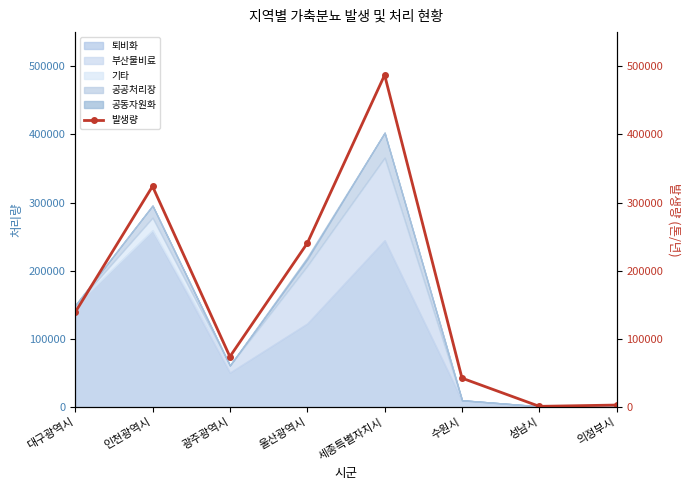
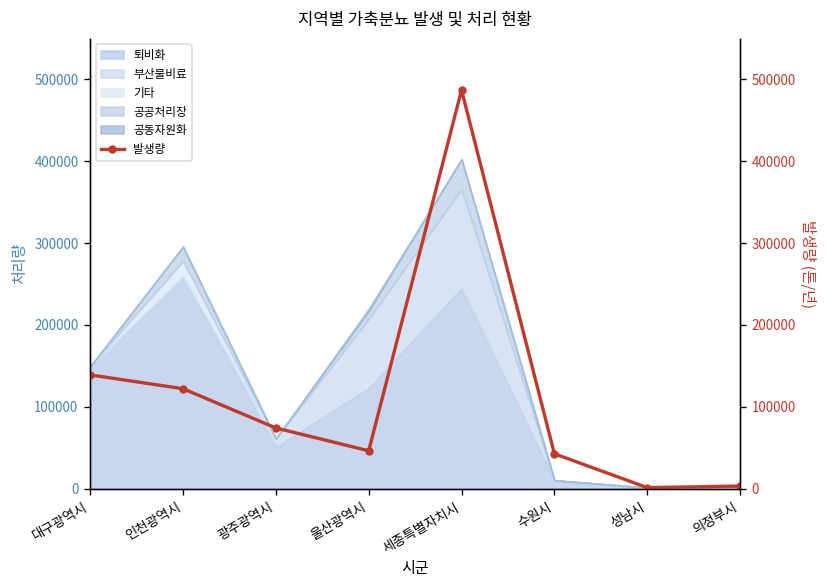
발생량, 인천광역시: 320000 -> 120000
발생량, 울산광역시: 240000 -> 50000
